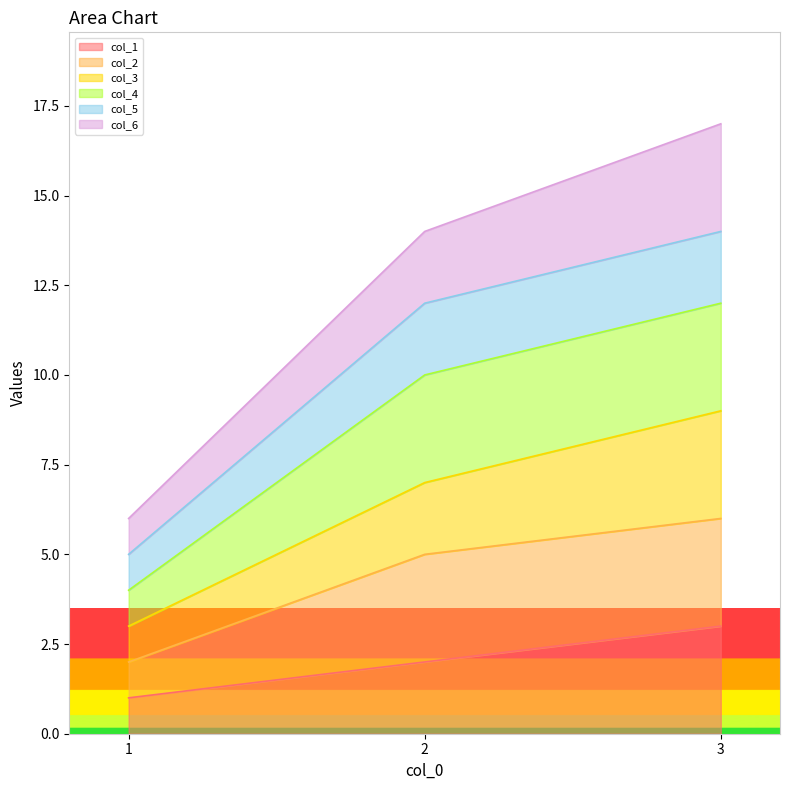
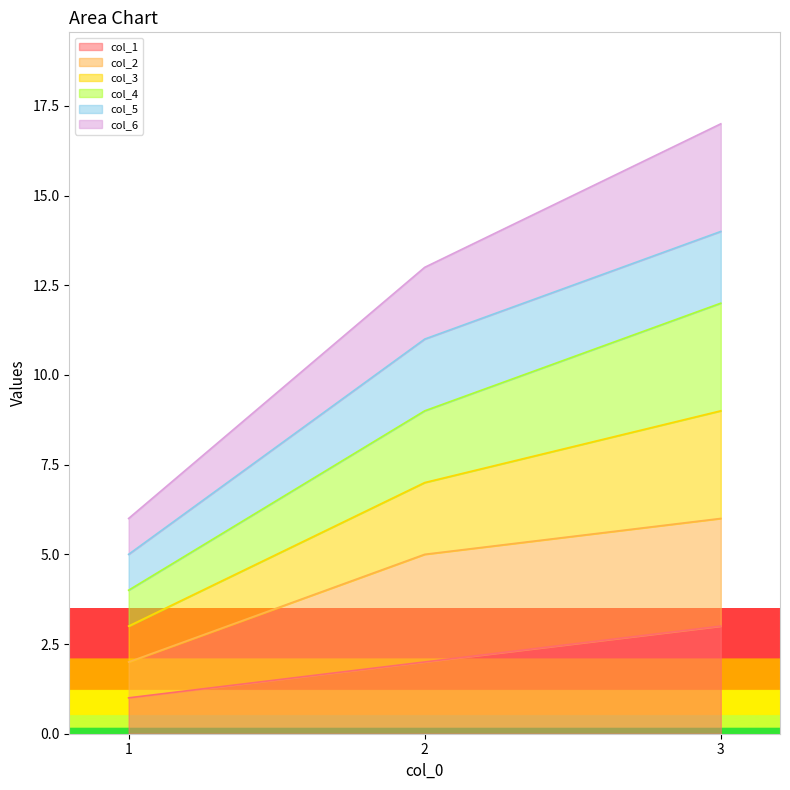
col_4, 2: 3 -> 2
